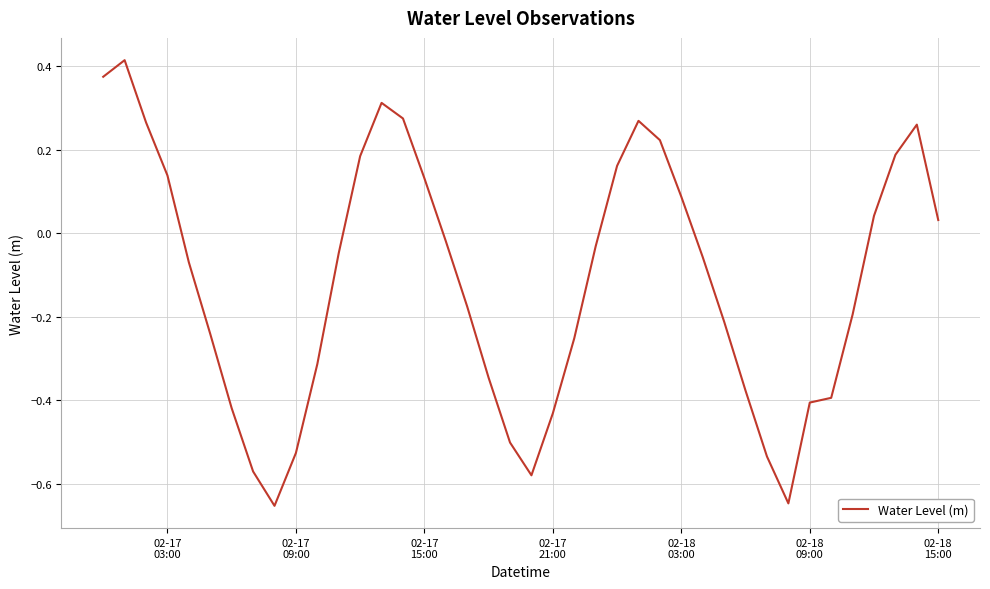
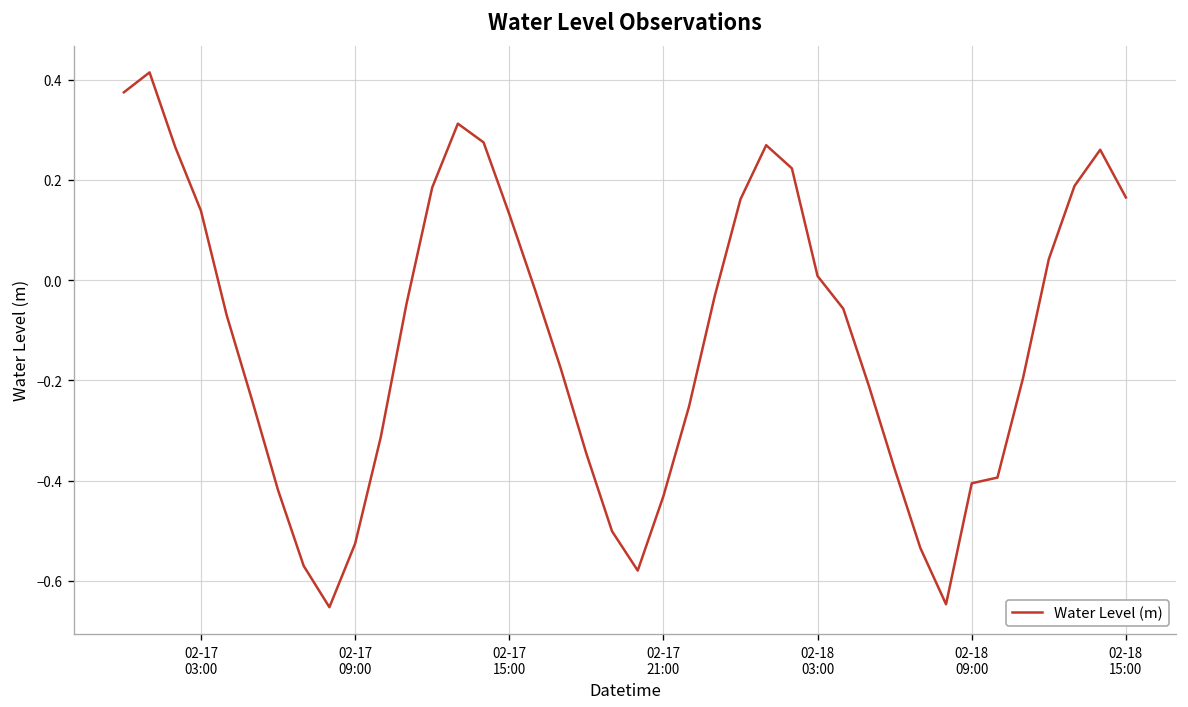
02-18 03:00: 0.09 -> 0.01
02-18 15:00: 0.03 -> 0.17
